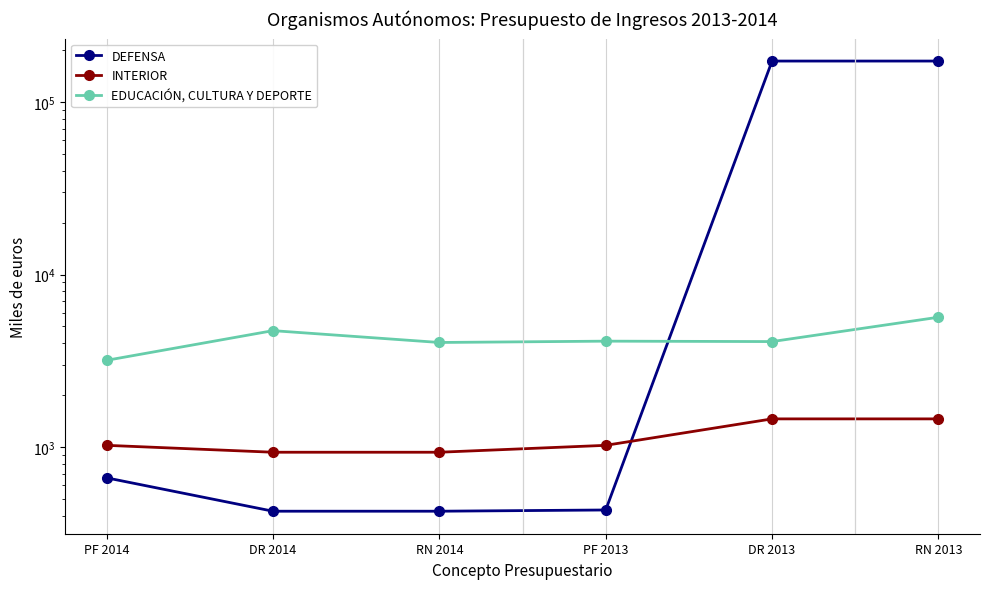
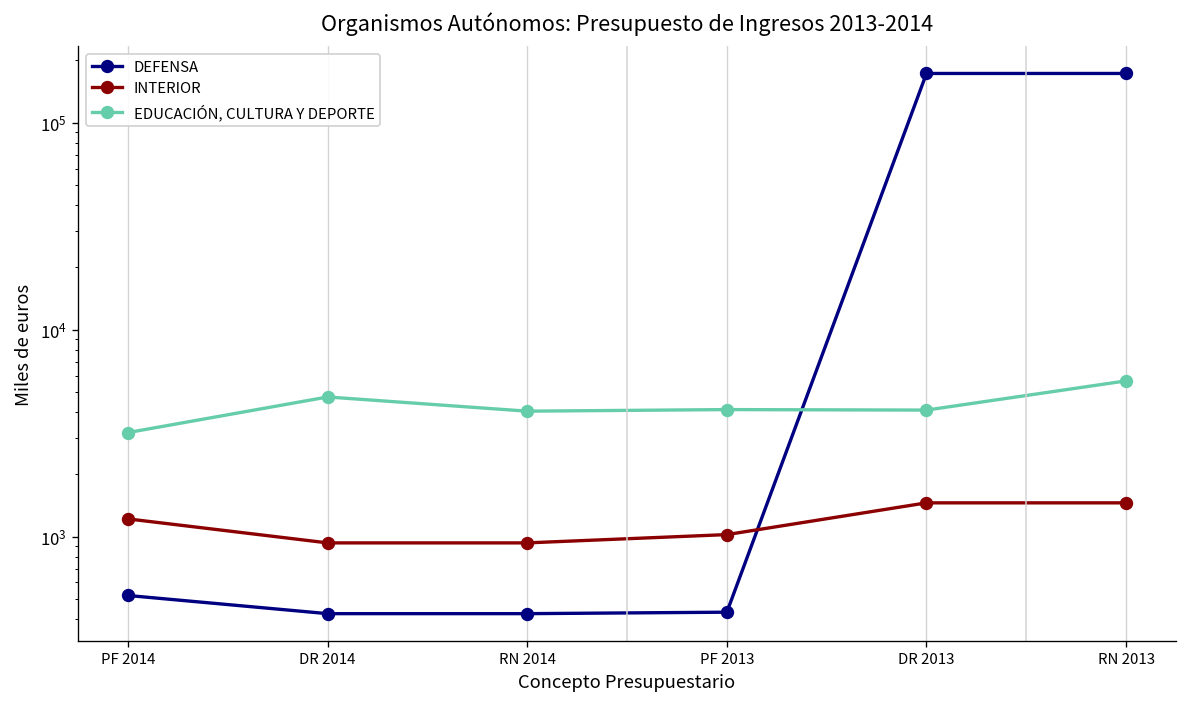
DEFENSA, PF 2014: 660 -> 520
INTERIOR, PF 2014: 1000 -> 1200
